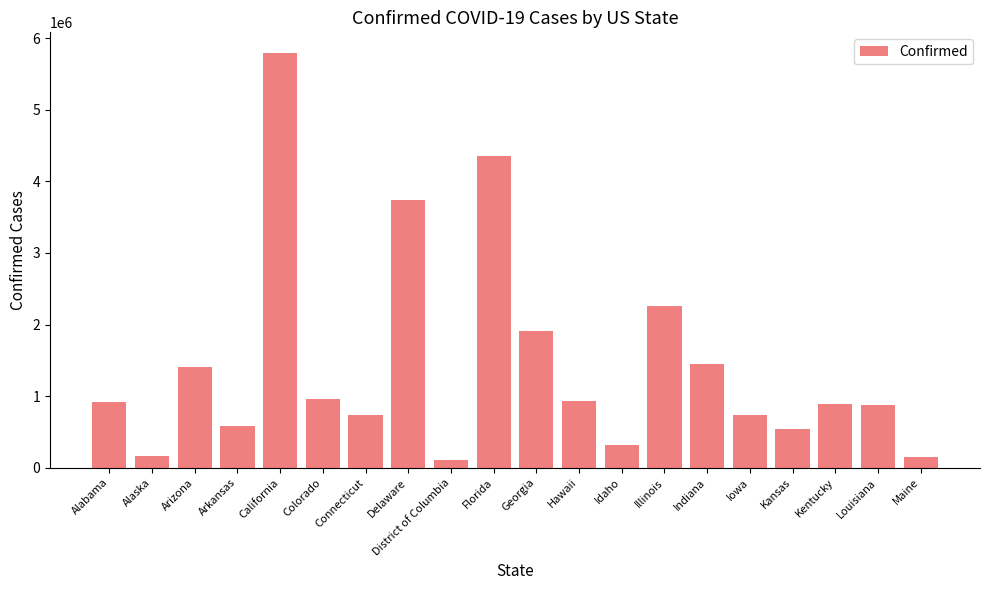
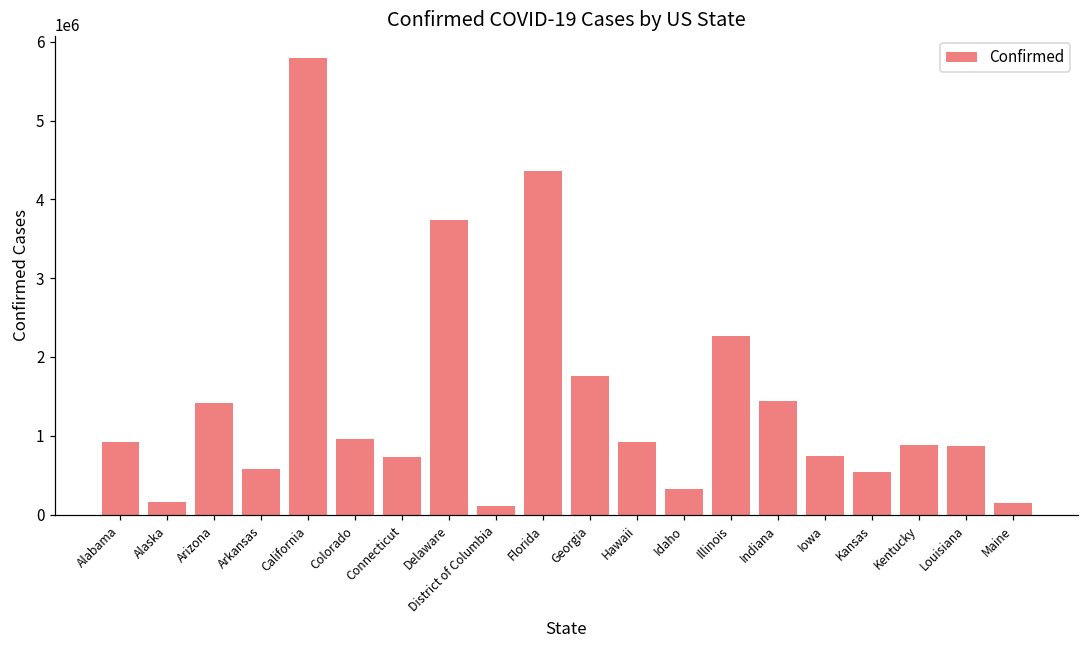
Georgia: 1900000 -> 1800000
